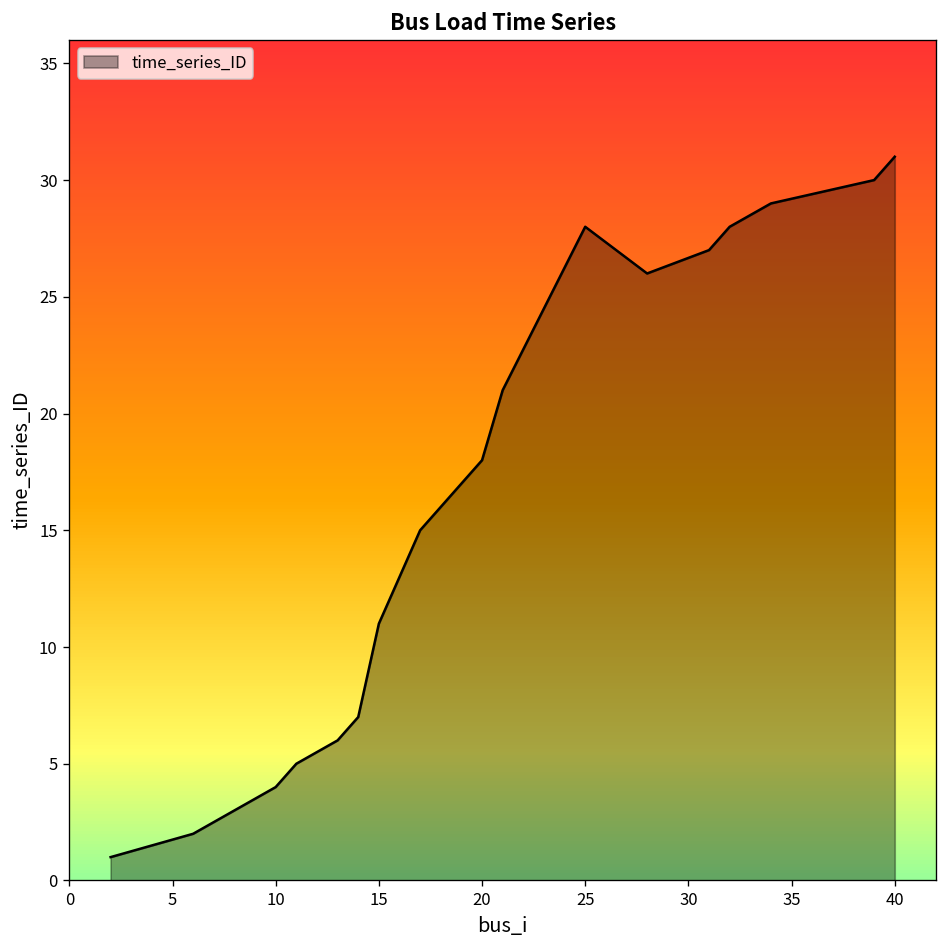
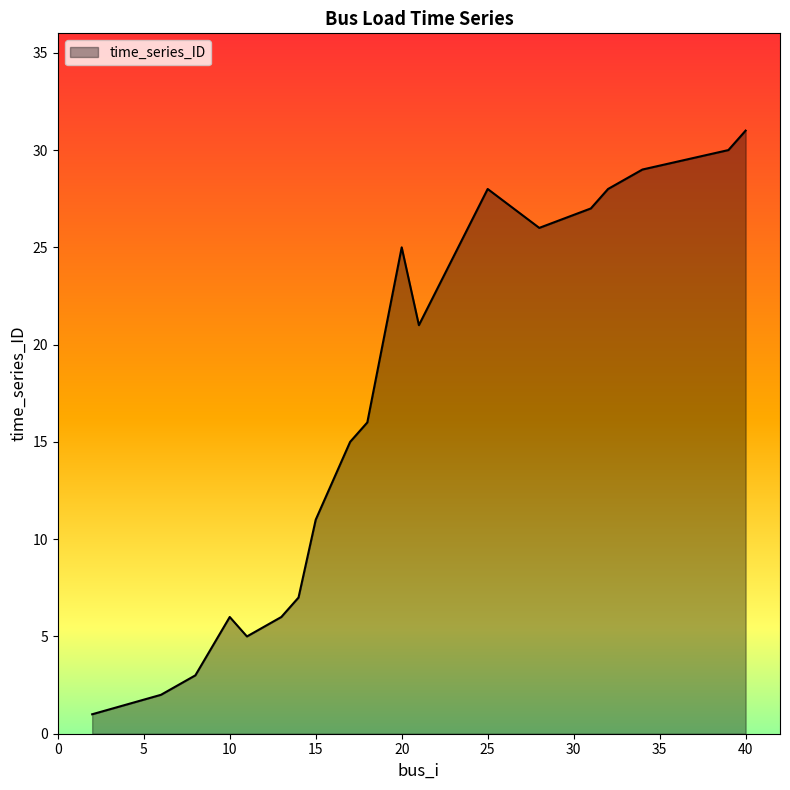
10: 4 -> 6
20: 18 -> 25
